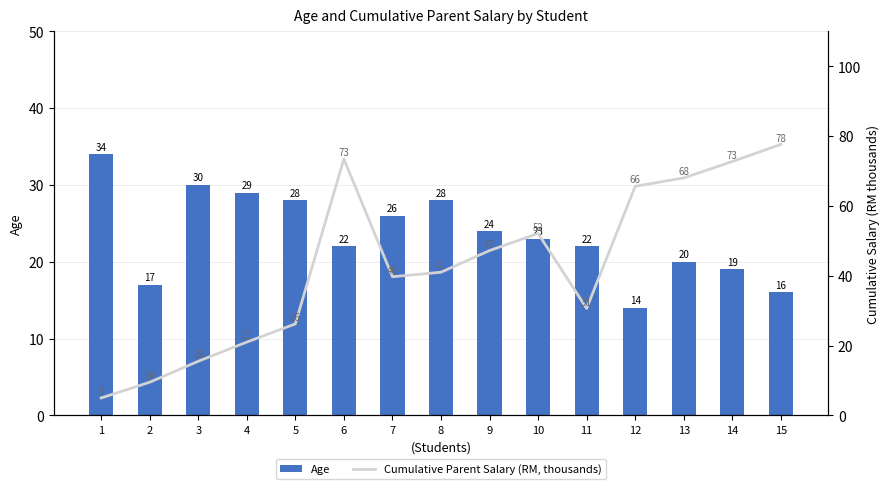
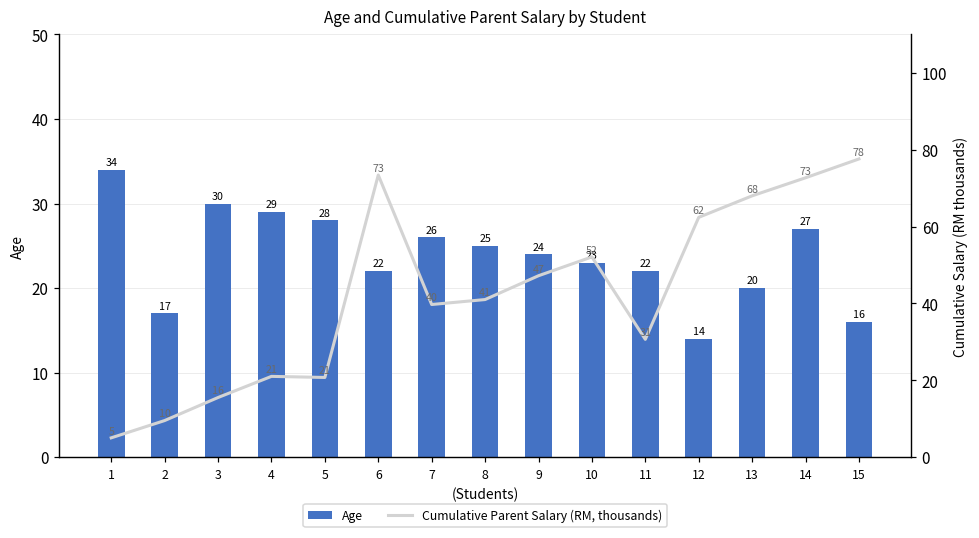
Age, 8: 28 -> 25
Age, 14: 19 -> 27
Cumulative Parent Salary (RM, thousands), 5: 26 -> 21
Cumulative Parent Salary (RM, thousands), 12: 66 -> 62
